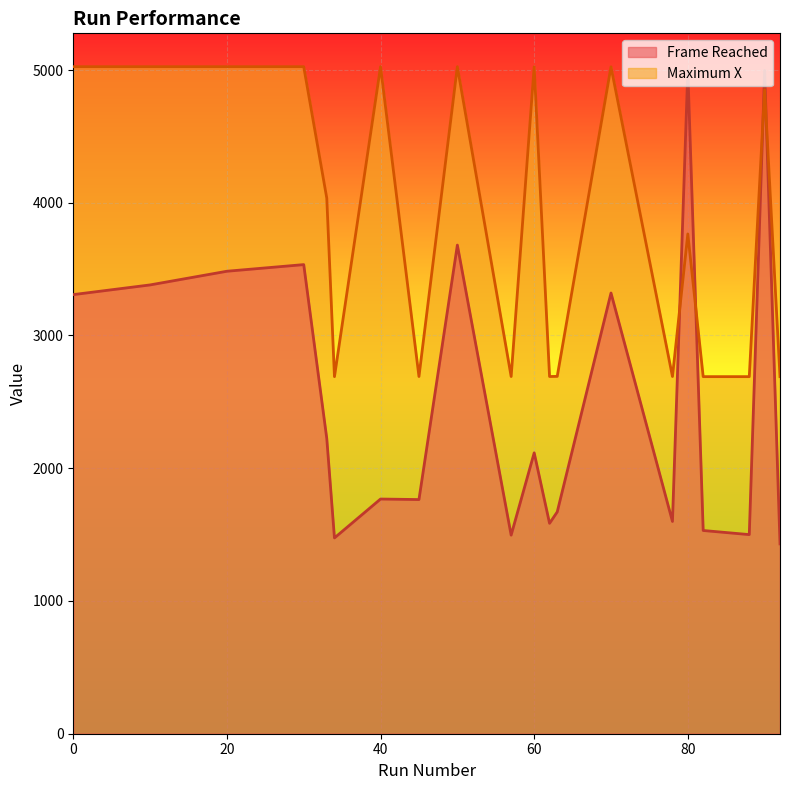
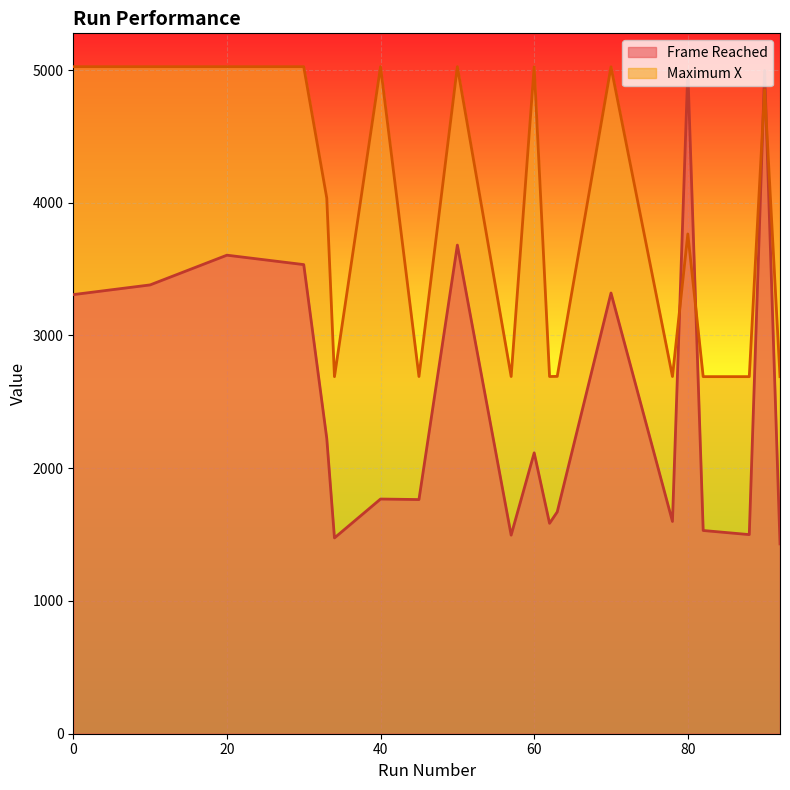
Frame Reached, 20: 3480 -> 3610
